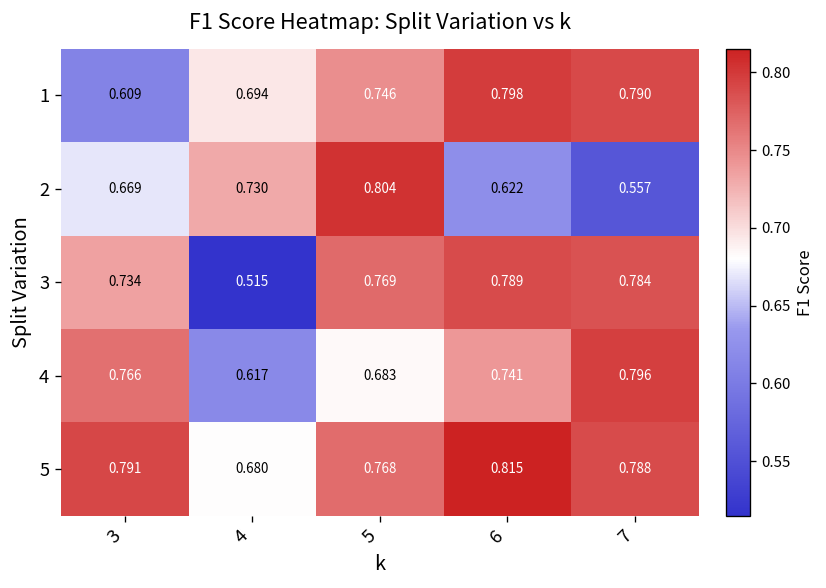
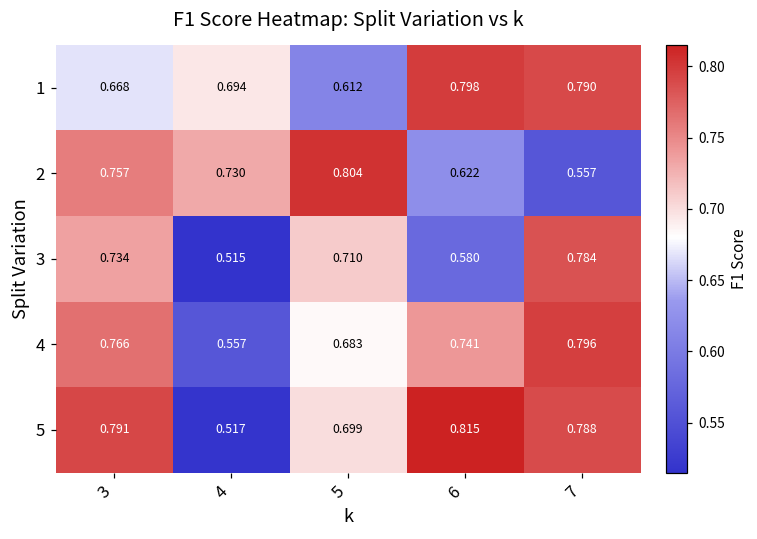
1, 3: 0.609 -> 0.668
1, 5: 0.746 -> 0.612
2, 3: 0.669 -> 0.757
3, 5: 0.769 -> 0.710
3, 6: 0.789 -> 0.580
4, 4: 0.617 -> 0.557
5, 4: 0.680 -> 0.517
5, 5: 0.768 -> 0.699
